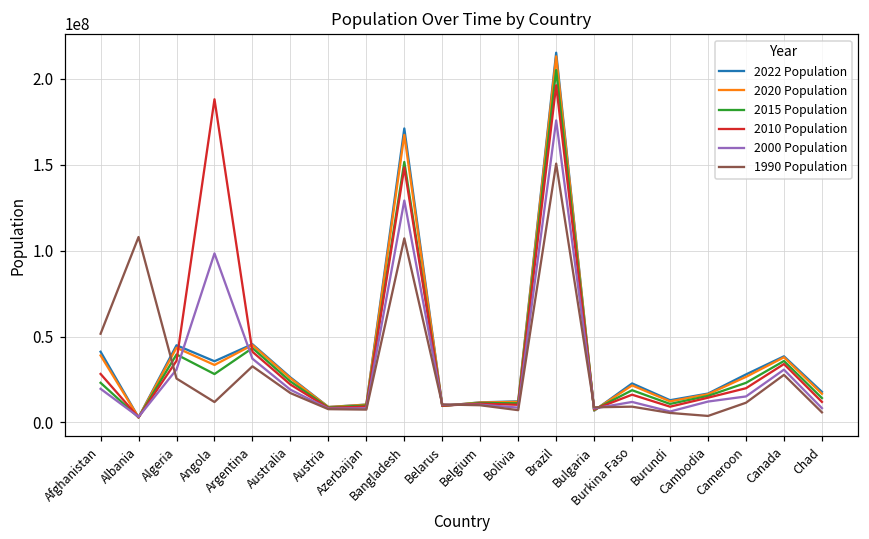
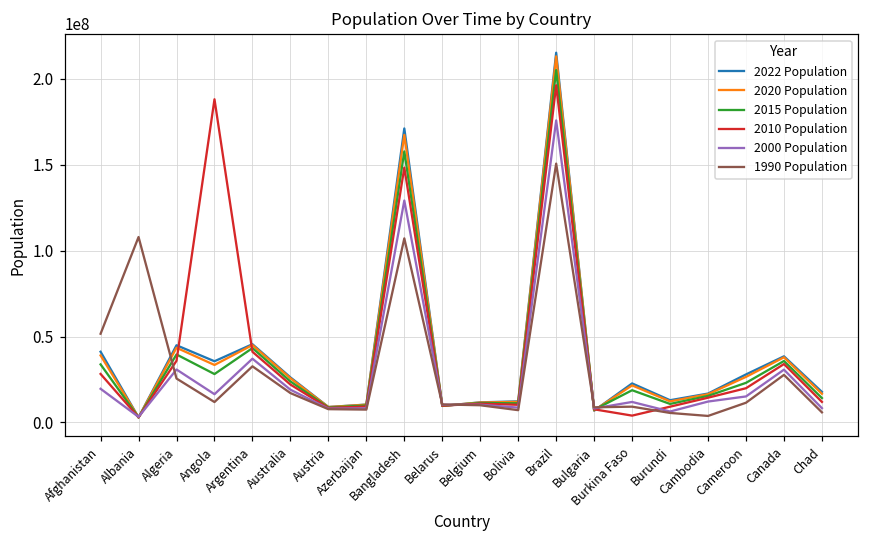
2015 Population, Afghanistan: 23000000 -> 34000000
2000 Population, Angola: 98000000 -> 16000000
2015 Population, Bangladesh: 152000000 -> 158000000
2010 Population, Burkina Faso: 16000000 -> 4000000
